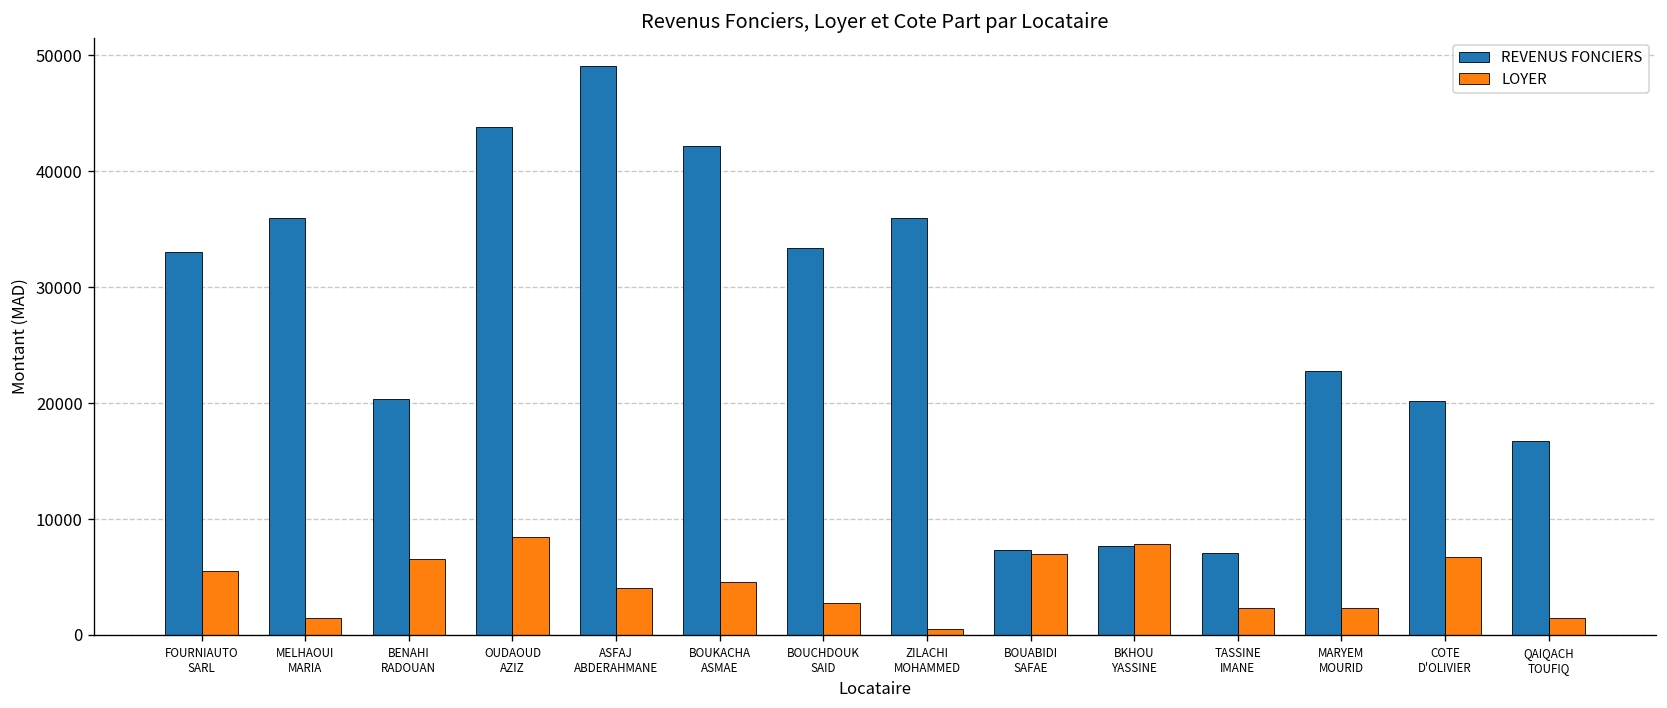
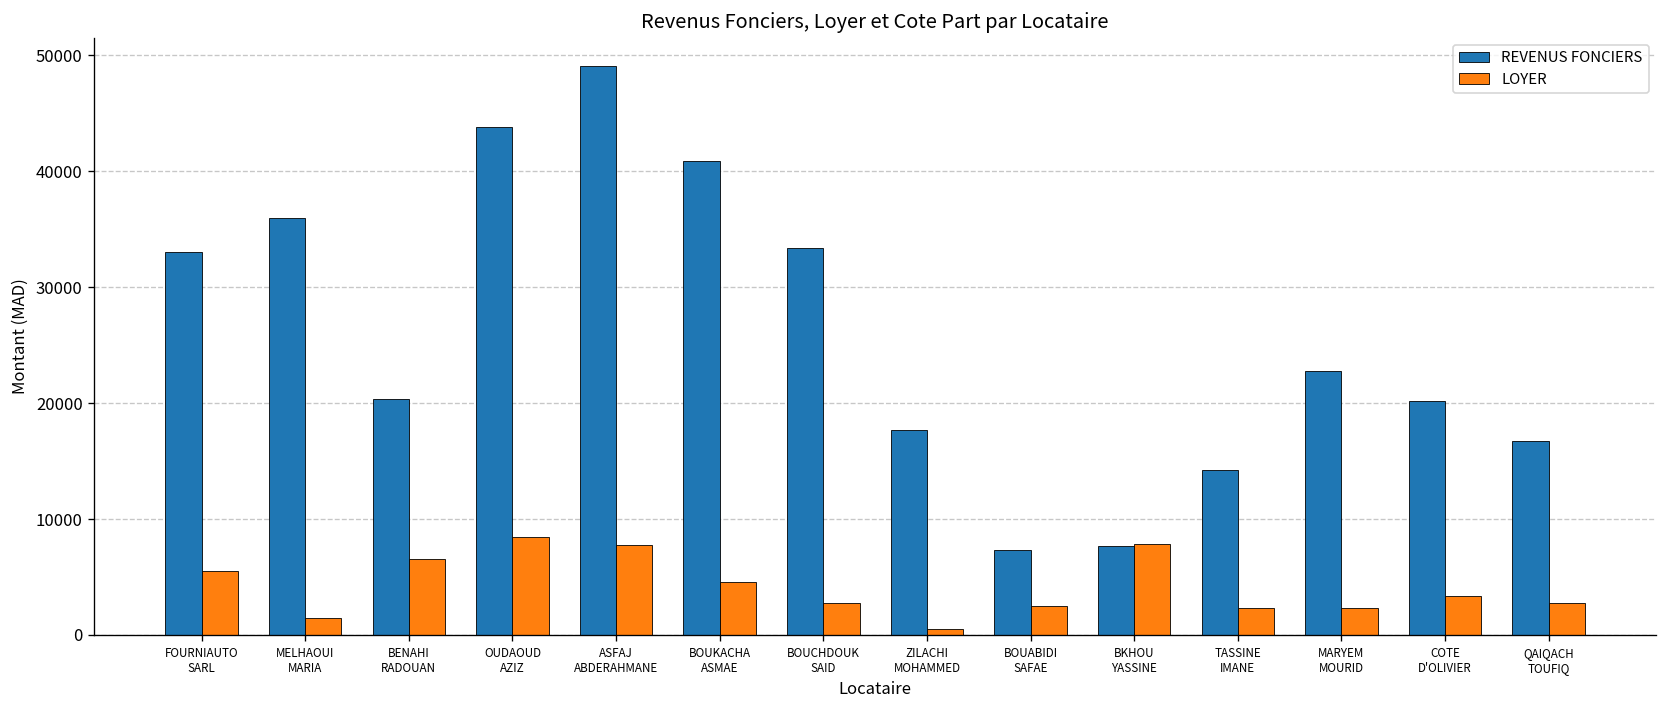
LOYER, ASFAJ ABDERAHMANE: 4000 -> 8000
REVENUS FONCIERS, BOUKACHA ASMAE: 42000 -> 41000
REVENUS FONCIERS, ZILACHI MOHAMMED: 36000 -> 18000
LOYER, BOUABIDI SAFAE: 7000 -> 2000
REVENUS FONCIERS, TASSINE IMANE: 7000 -> 14000
LOYER, COTE D'OLIVIER: 7000 -> 3000
LOYER, QAIQACH TOUFIQ: 1000 -> 3000
